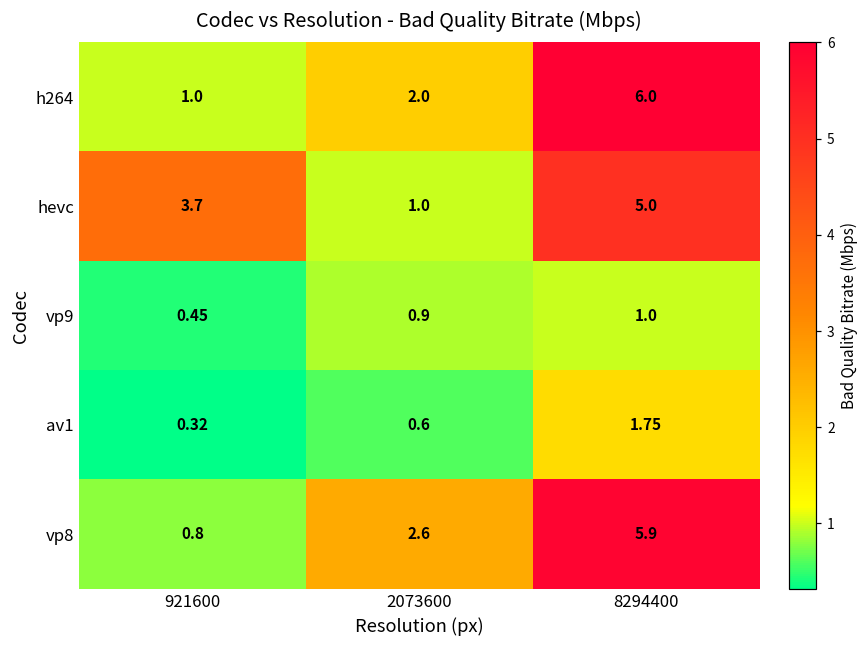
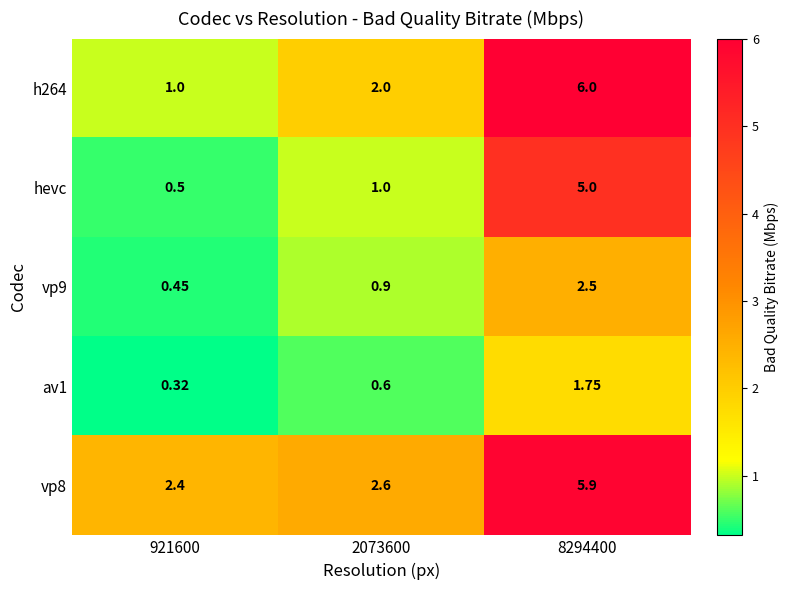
hevc, 921600: 3.7 -> 0.5
vp9, 8294400: 1.0 -> 2.5
vp8, 921600: 0.8 -> 2.4
